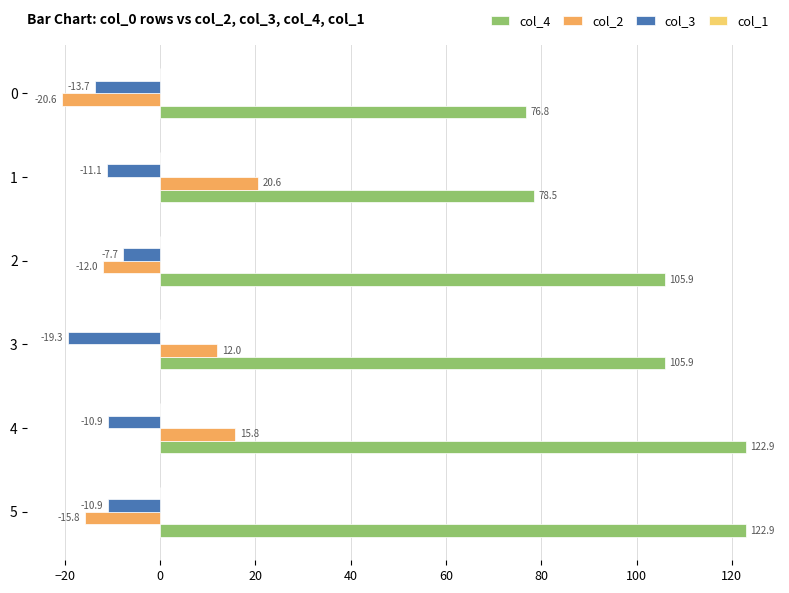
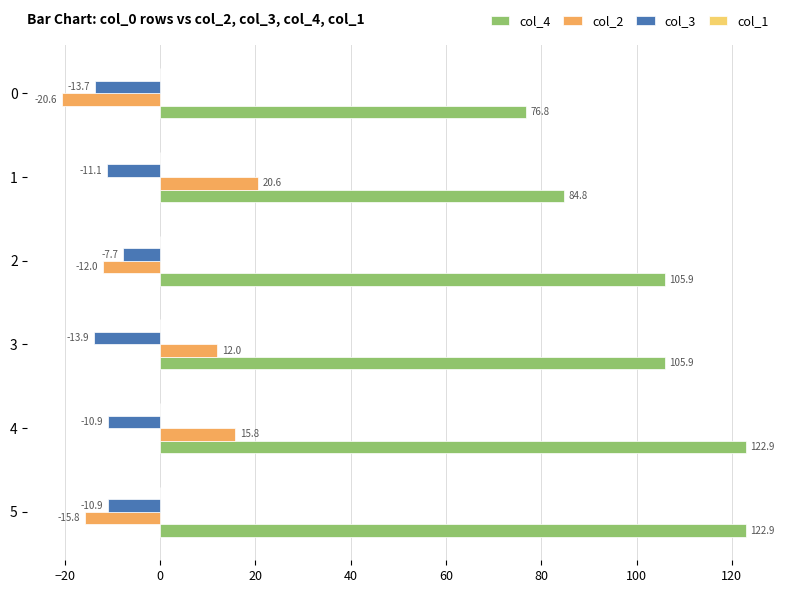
col_4, 1: 78.5 -> 84.8
col_3, 3: -19.3 -> -13.9
